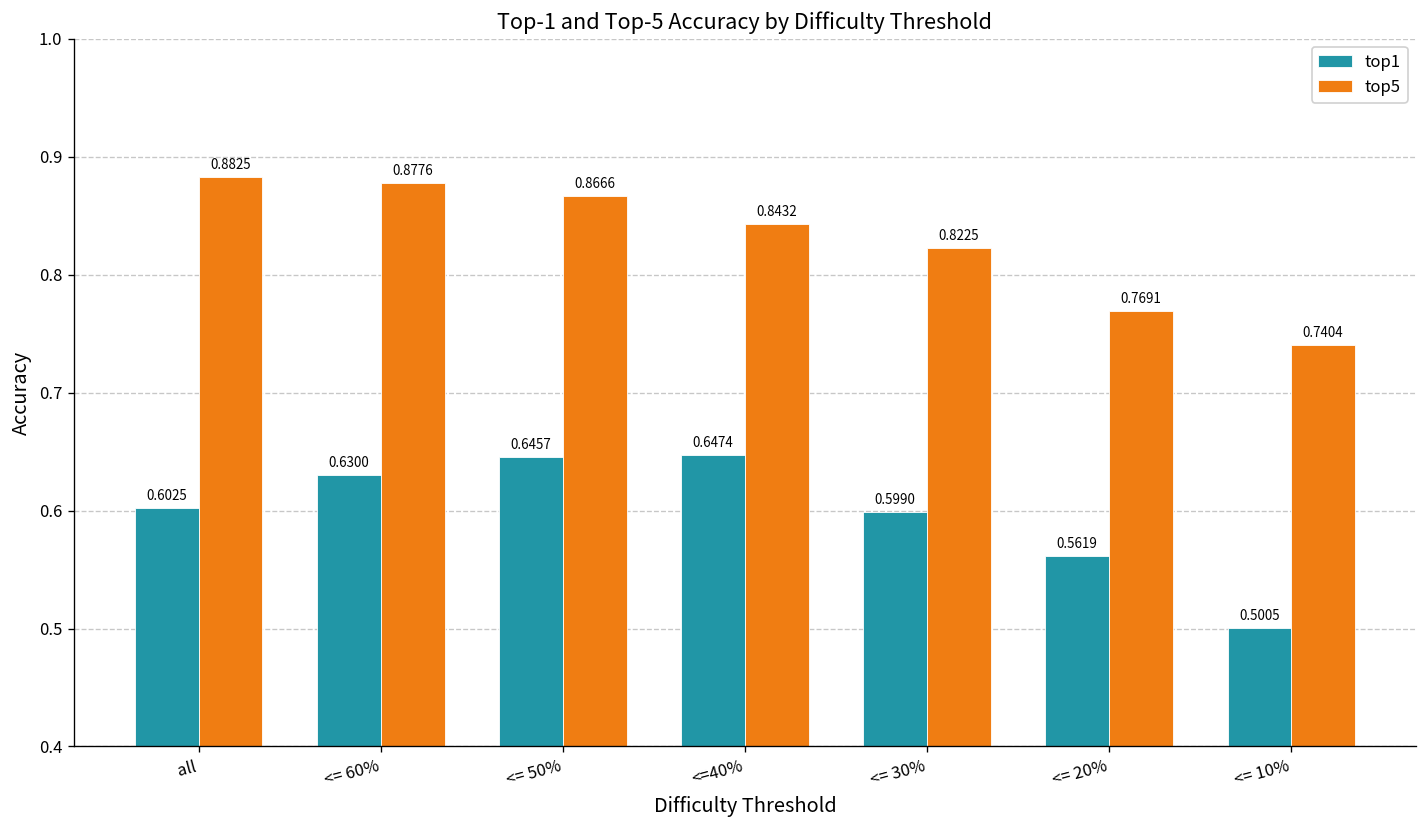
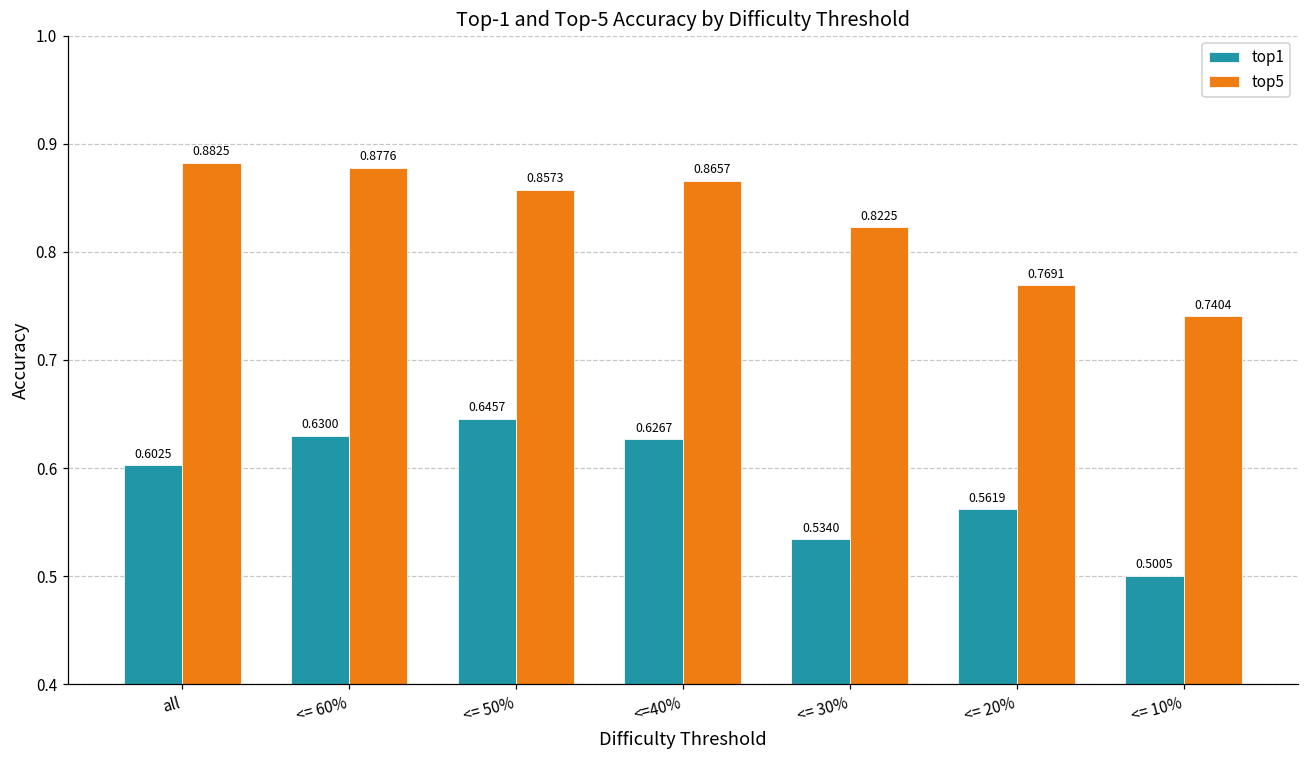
top5, <= 50%: 0.8666 -> 0.8573
top1, <=40%: 0.6474 -> 0.6267
top5, <=40%: 0.8432 -> 0.8657
top1, <= 30%: 0.5990 -> 0.5340
